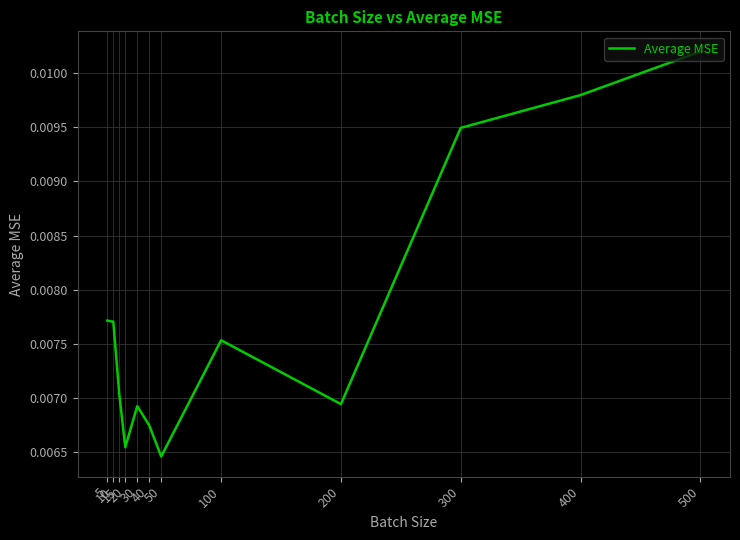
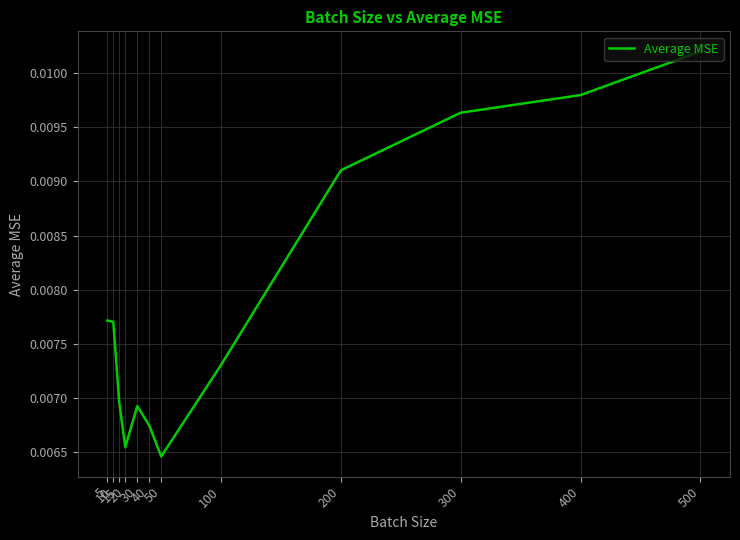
15: 0.00704 -> 0.00695
100: 0.00753 -> 0.00731
200: 0.00695 -> 0.00910
300: 0.00949 -> 0.00963
